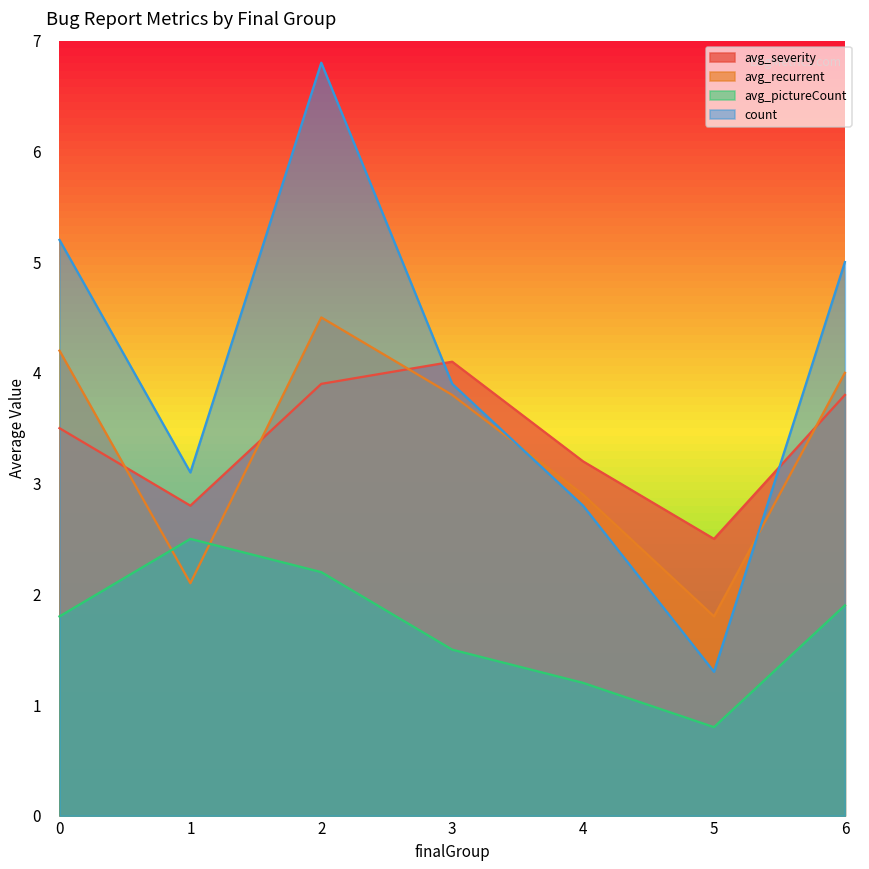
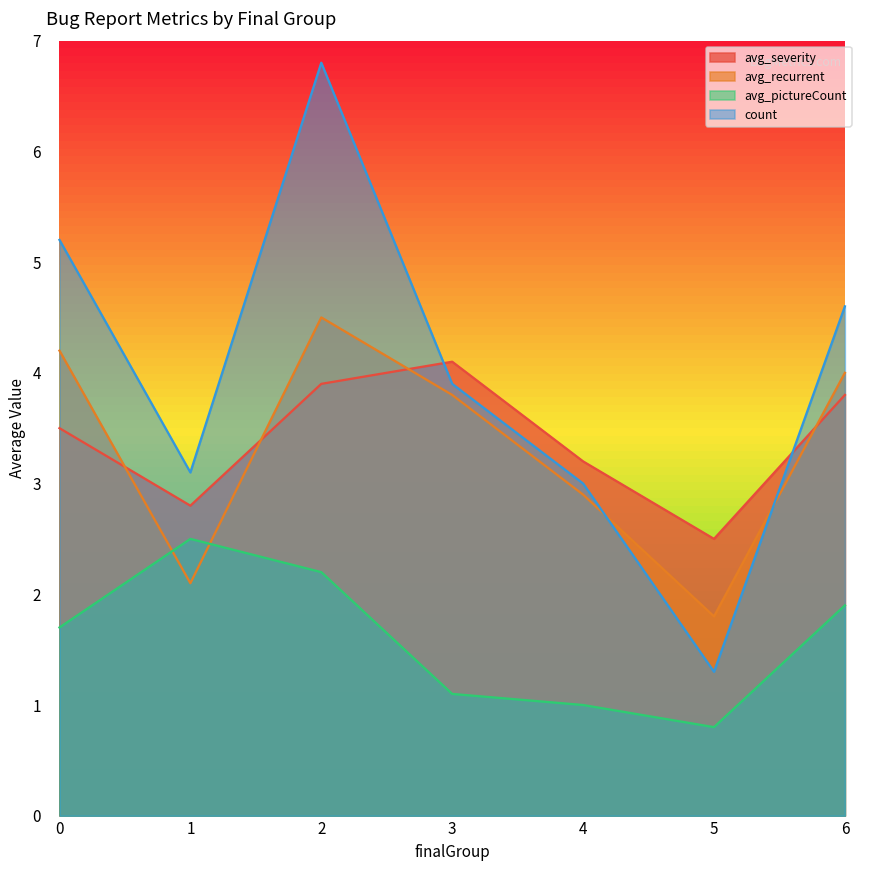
avg_pictureCount, 0: 1.8 -> 1.7
avg_pictureCount, 3: 1.5 -> 1.1
avg_pictureCount, 4: 1.2 -> 1.0
count, 4: 2.8 -> 3.0
count, 6: 5.0 -> 4.6
